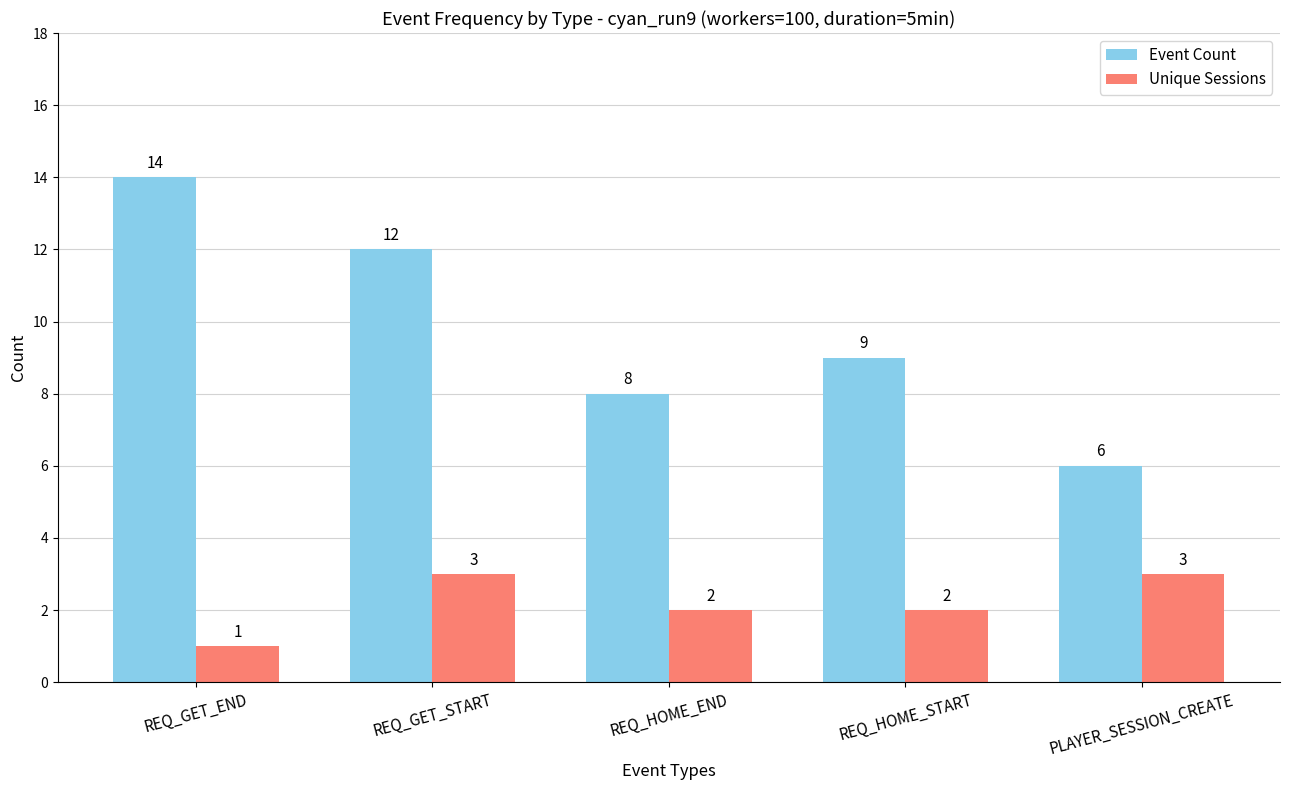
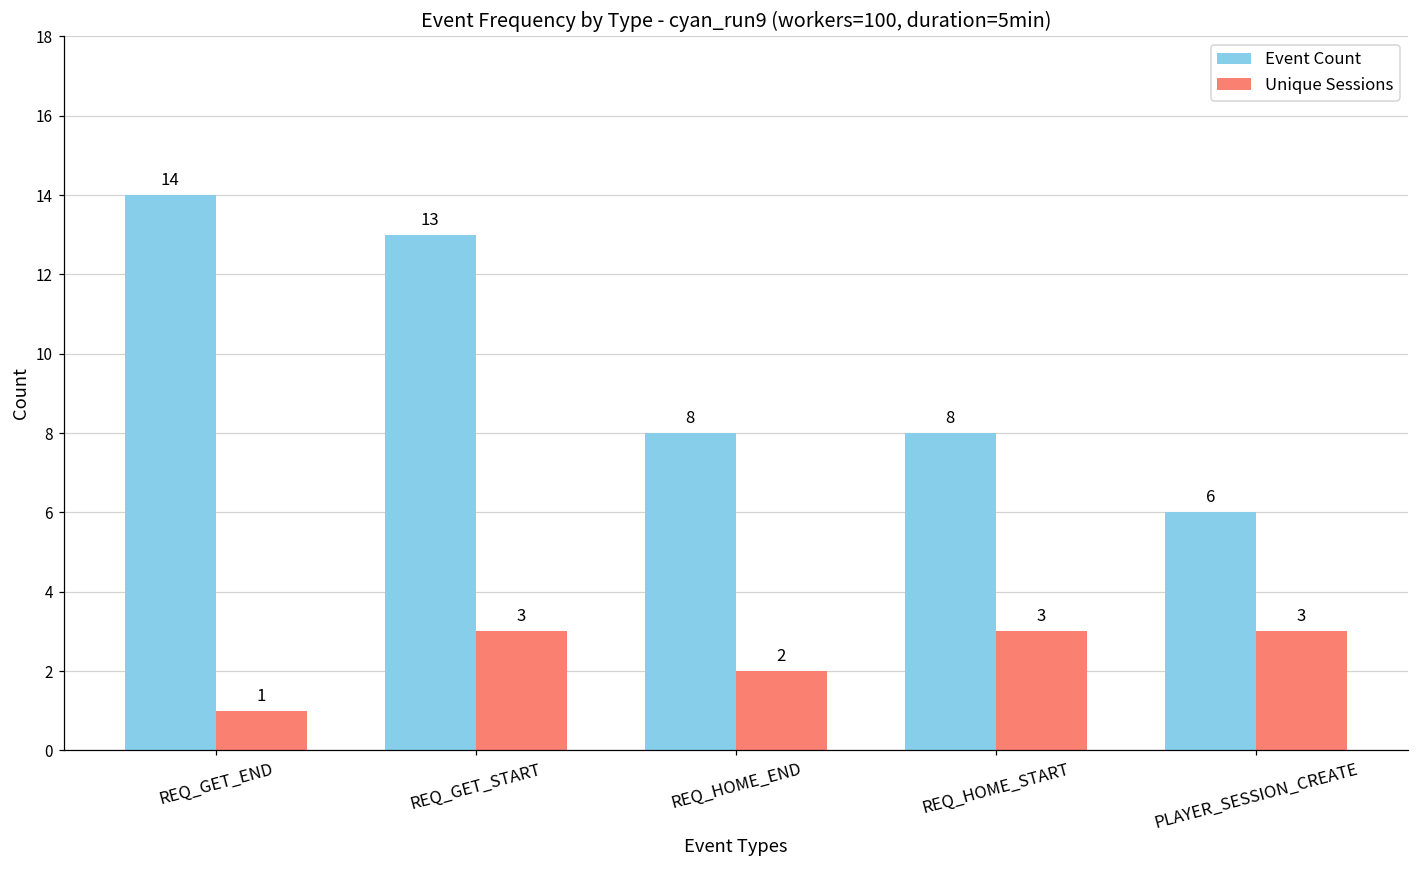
Event Count, REQ_GET_START: 12 -> 13
Event Count, REQ_HOME_START: 9 -> 8
Unique Sessions, REQ_HOME_START: 2 -> 3
